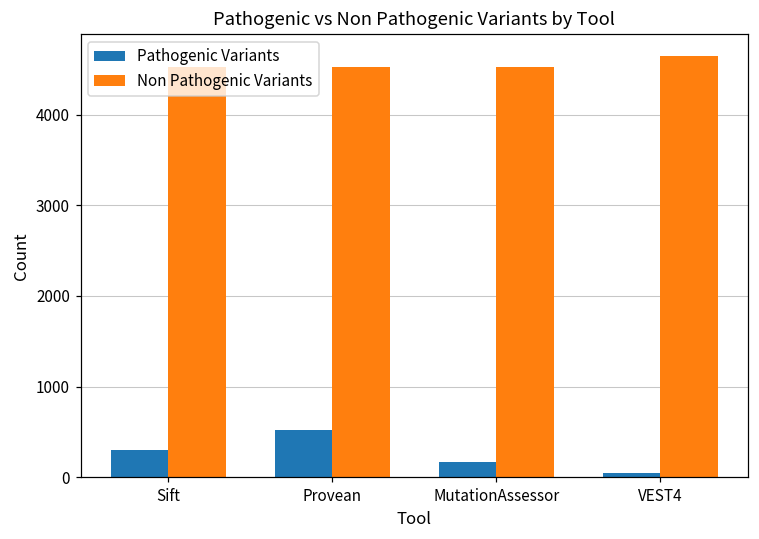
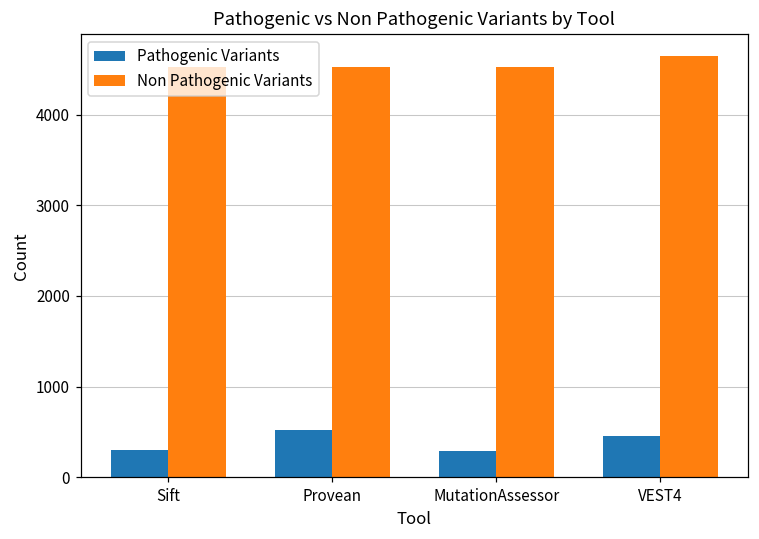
Pathogenic Variants, MutationAssessor: 200 -> 300
Pathogenic Variants, VEST4: 0 -> 500
